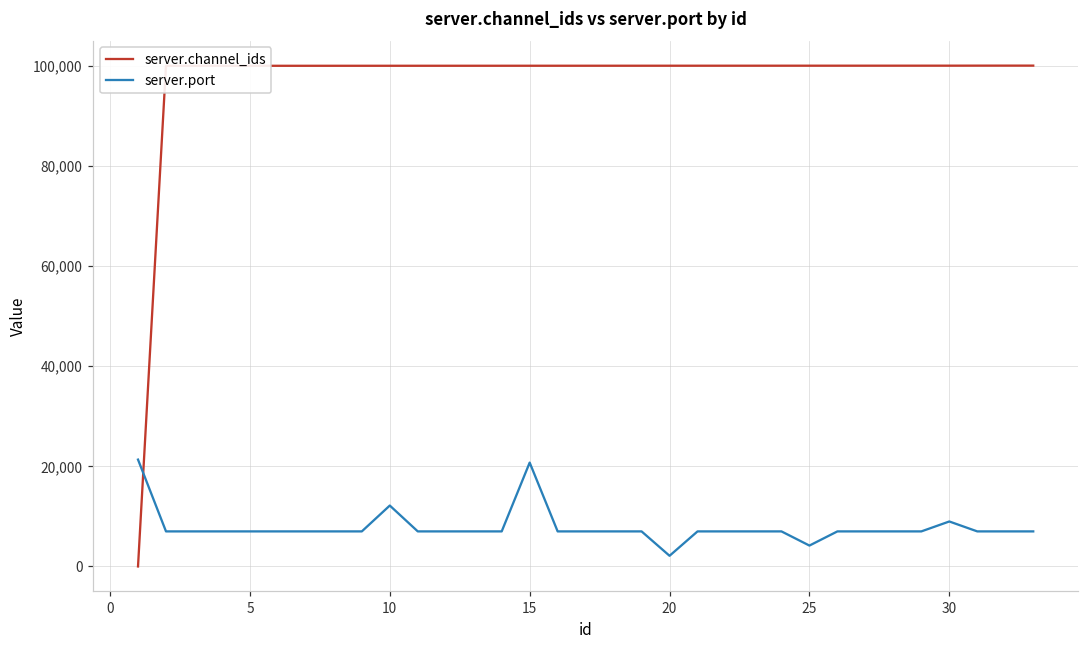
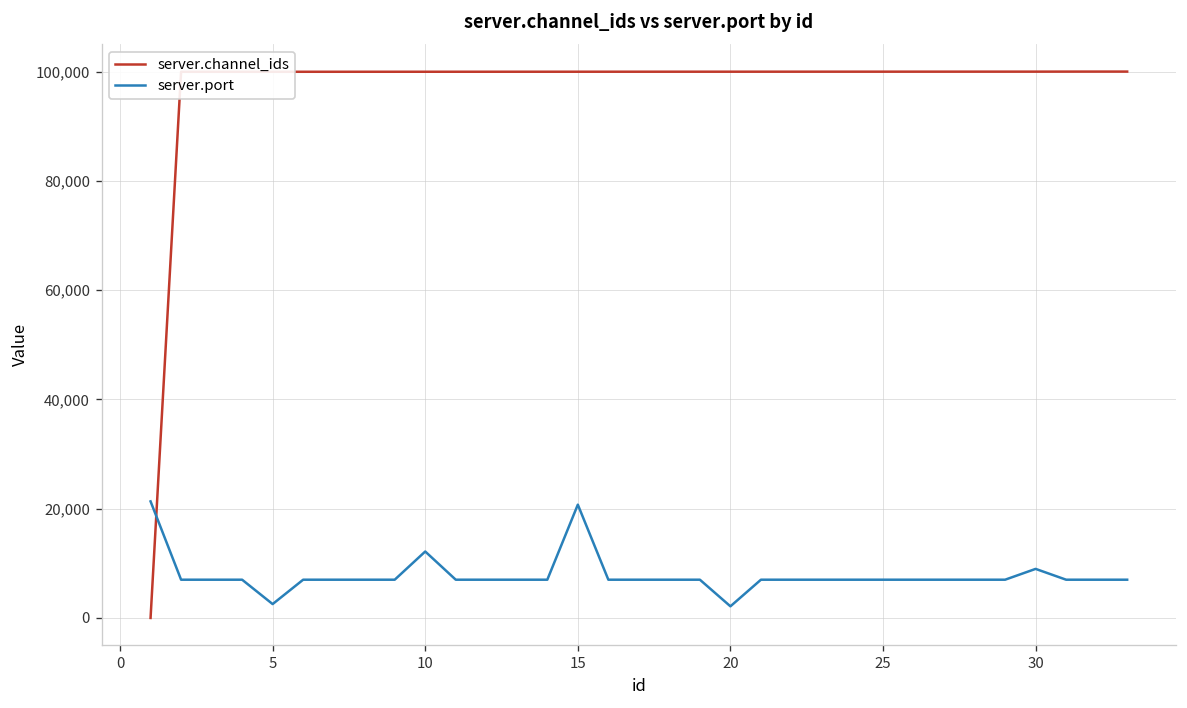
server.port, 5: 7,000 -> 3,000
server.port, 25: 4,000 -> 7,000
